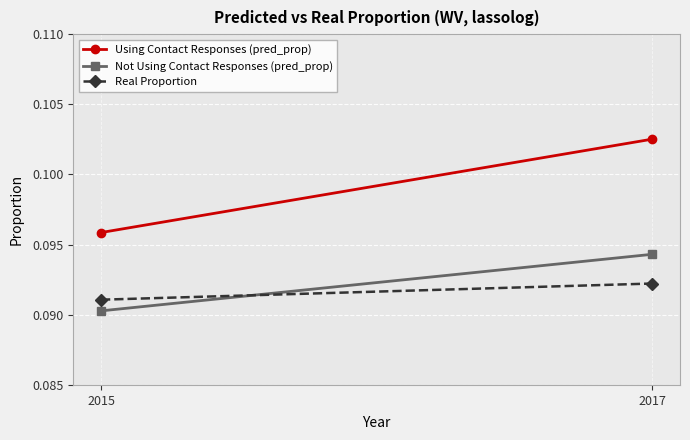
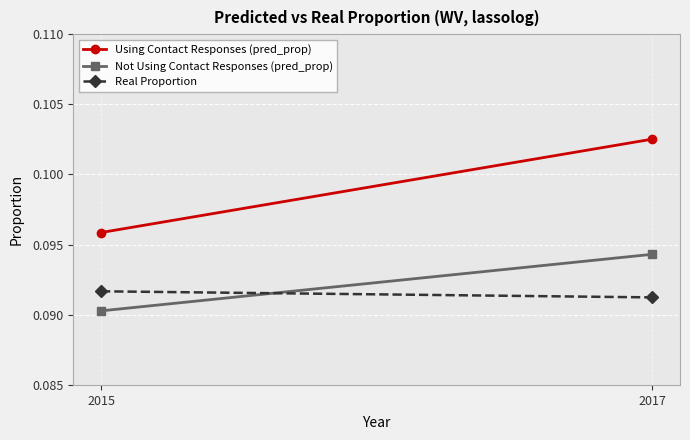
Real Proportion, 2015: 0.0911 -> 0.0917
Real Proportion, 2017: 0.0922 -> 0.0912
